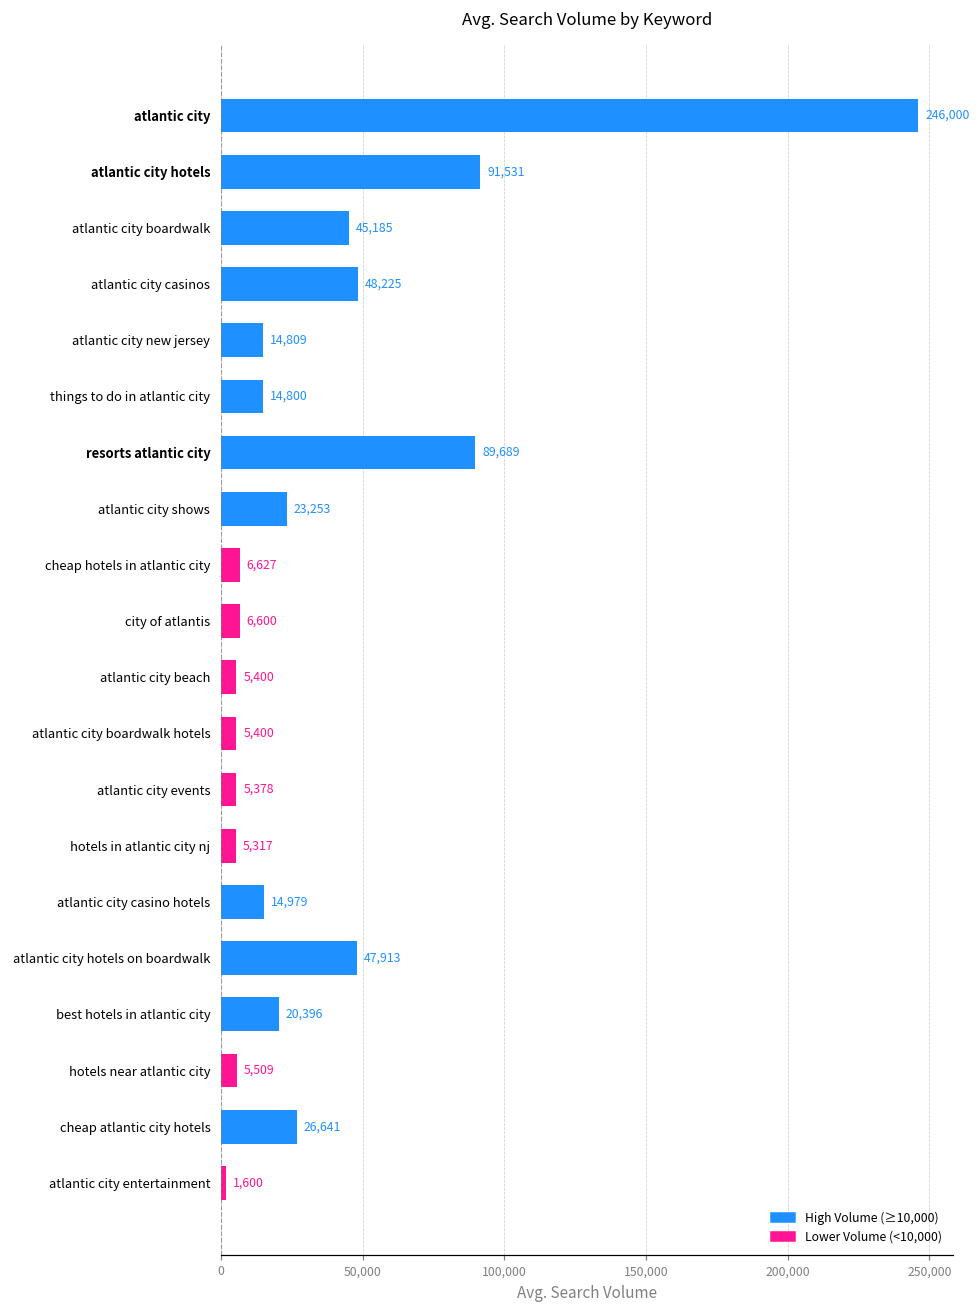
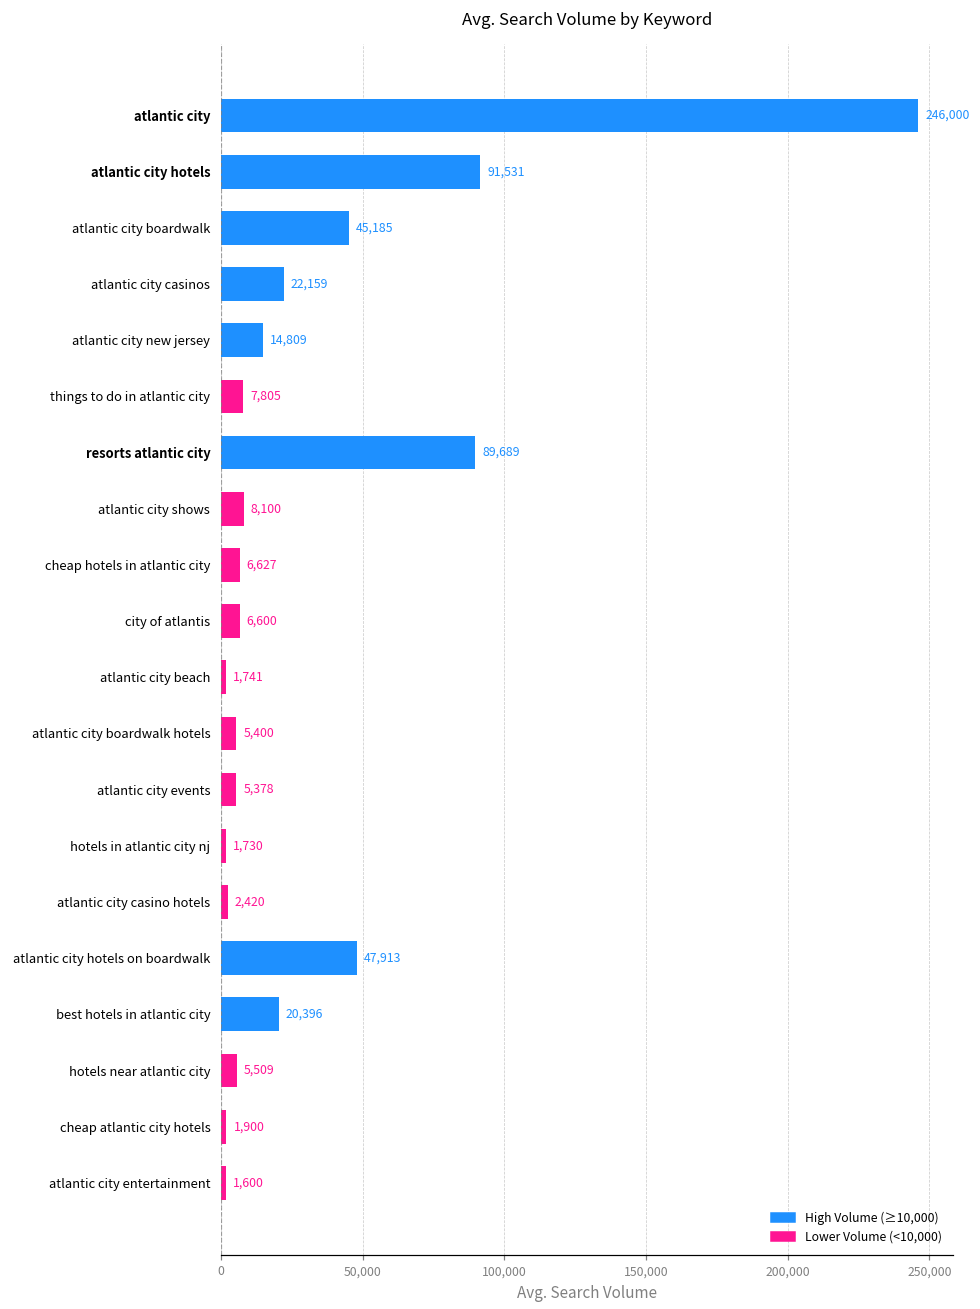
atlantic city casinos: 48,225 -> 22,159
things to do in atlantic city: 14,800 -> 7,805
atlantic city shows: 23,253 -> 8,100
atlantic city beach: 5,400 -> 1,741
hotels in atlantic city nj: 5,317 -> 1,730
atlantic city casino hotels: 14,979 -> 2,420
cheap atlantic city hotels: 26,641 -> 1,900
